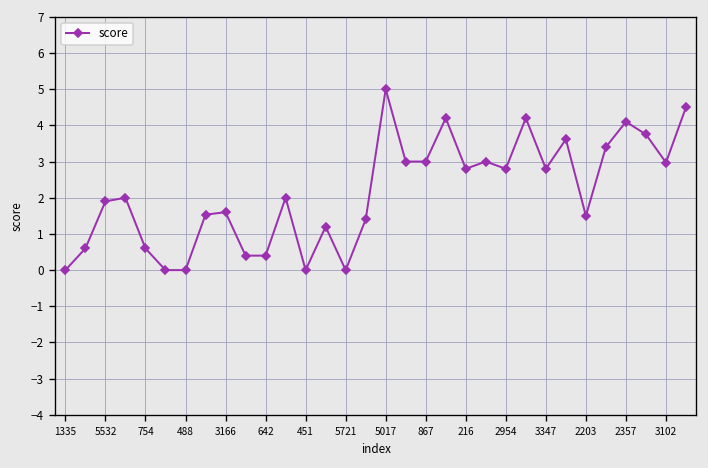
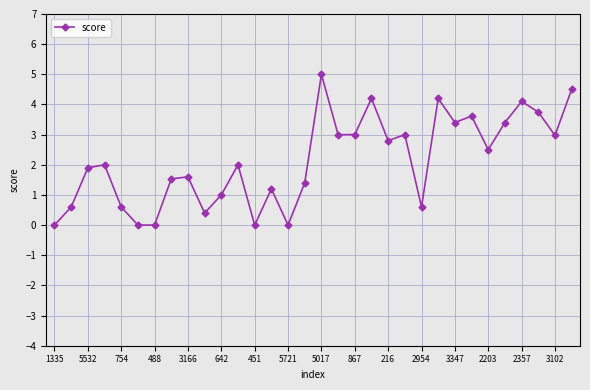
642: 0.4 -> 1.0
2954: 2.8 -> 0.6
3347: 2.8 -> 3.4
2203: 1.5 -> 2.5
